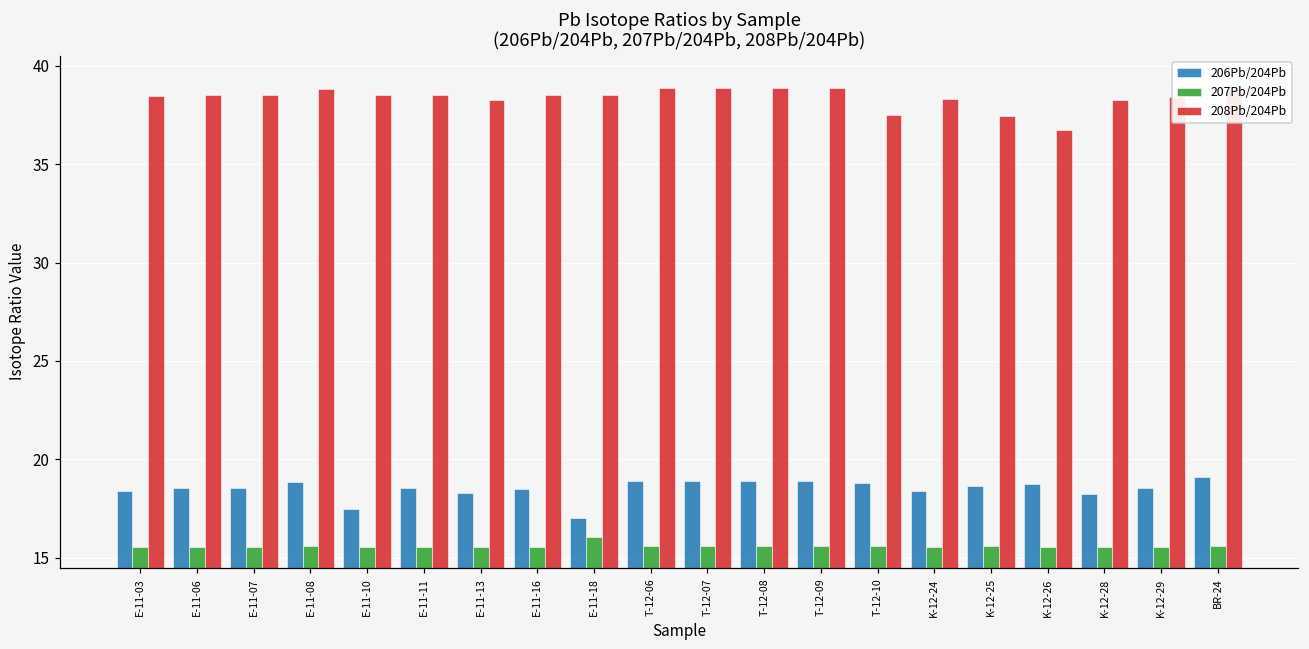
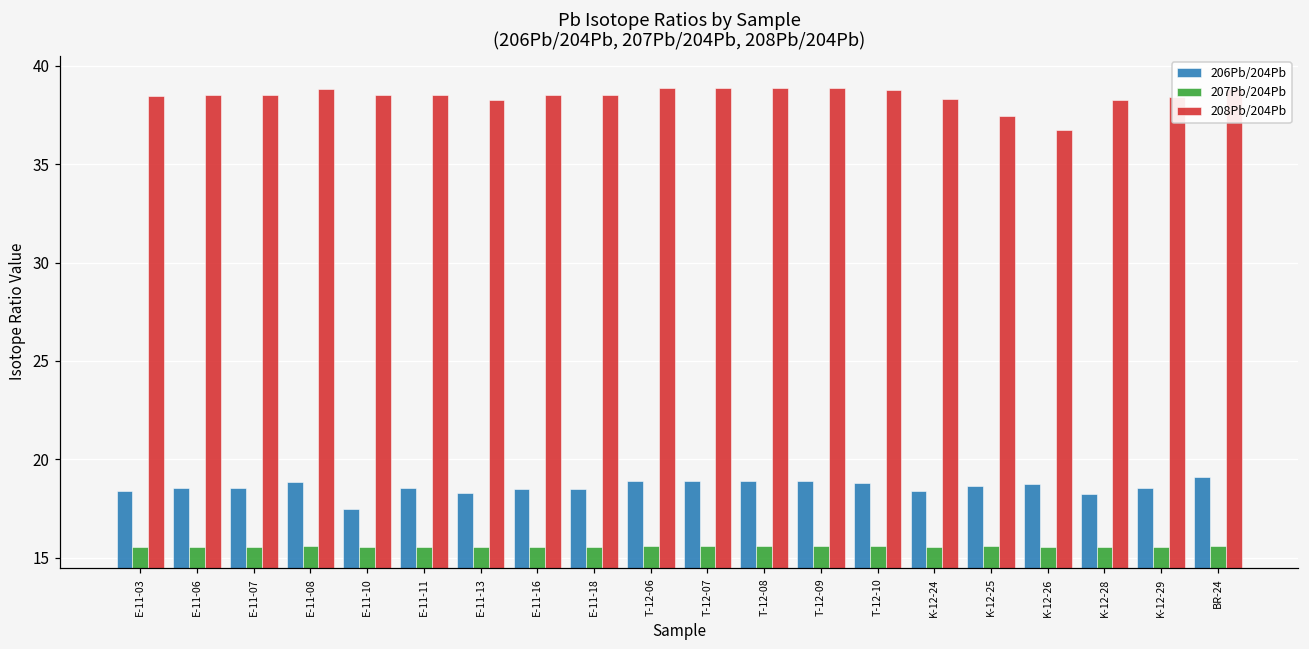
206Pb/204Pb, E-11-18: 17.0 -> 18.5
207Pb/204Pb, E-11-18: 16.1 -> 15.6
208Pb/204Pb, T-12-10: 37.5 -> 38.8
